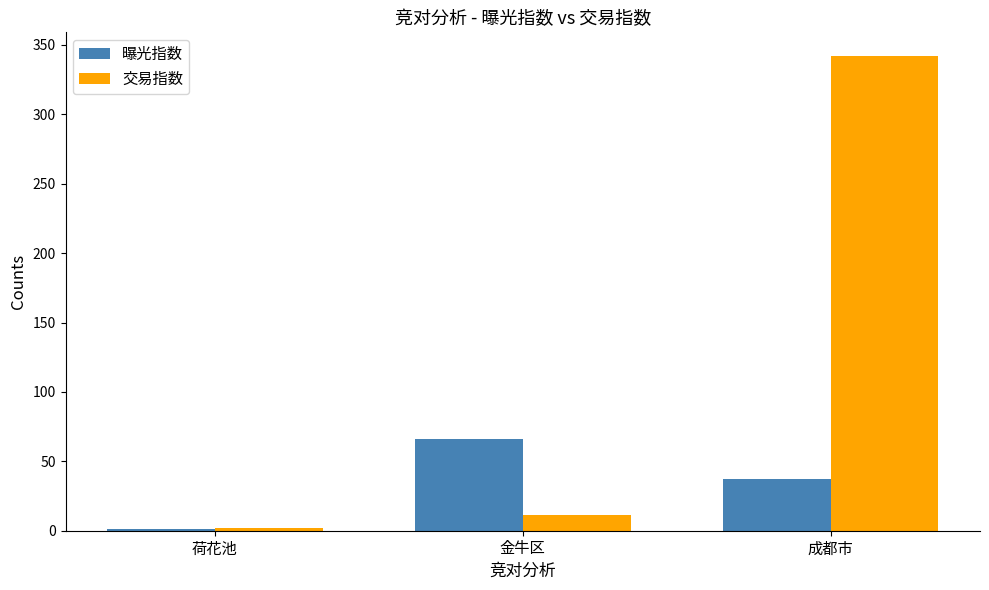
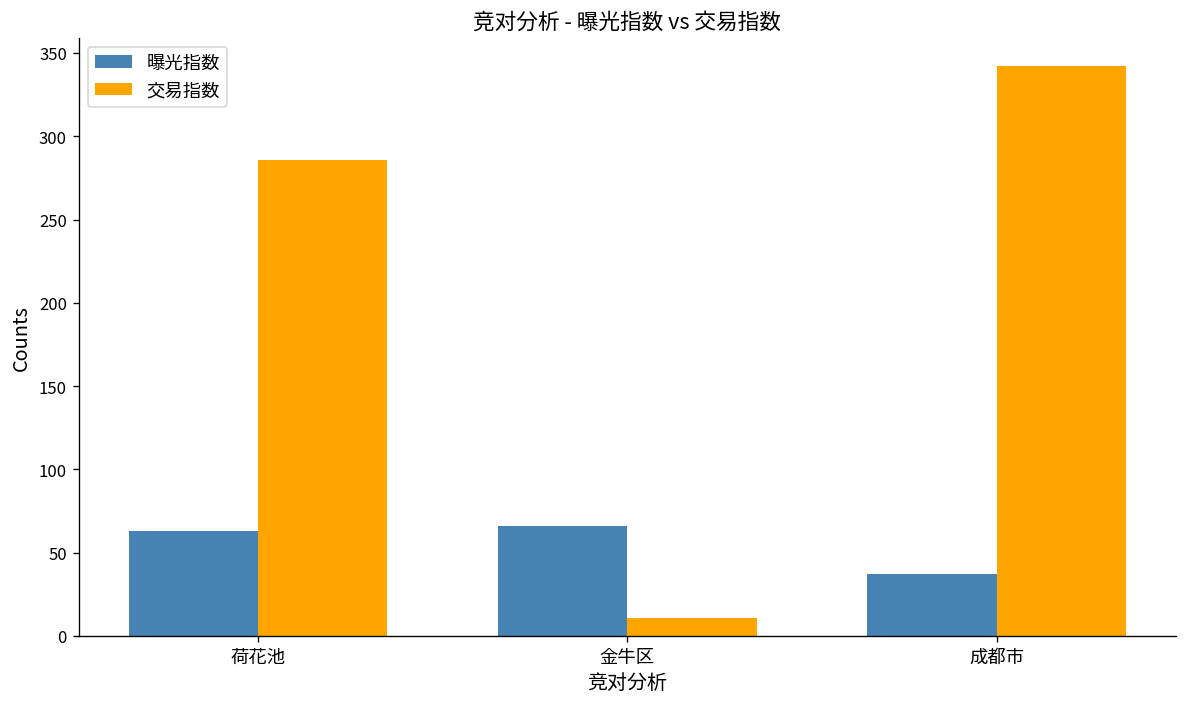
曝光指数, 荷花池: 1 -> 63
交易指数, 荷花池: 2 -> 286
